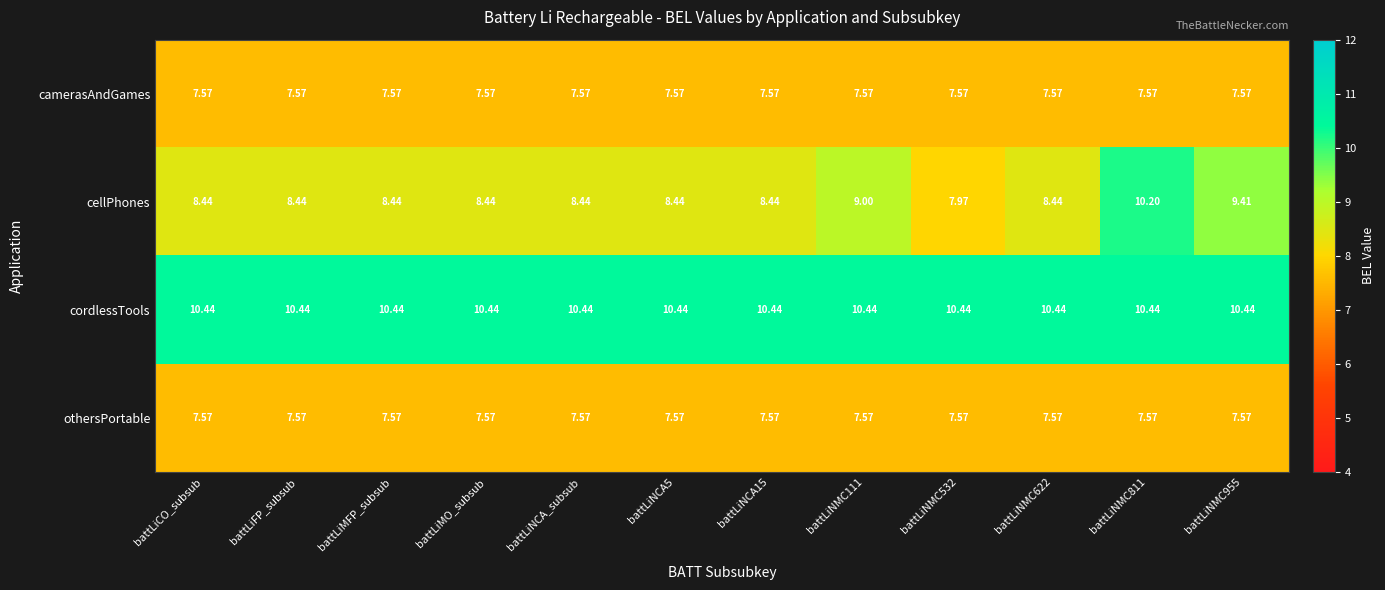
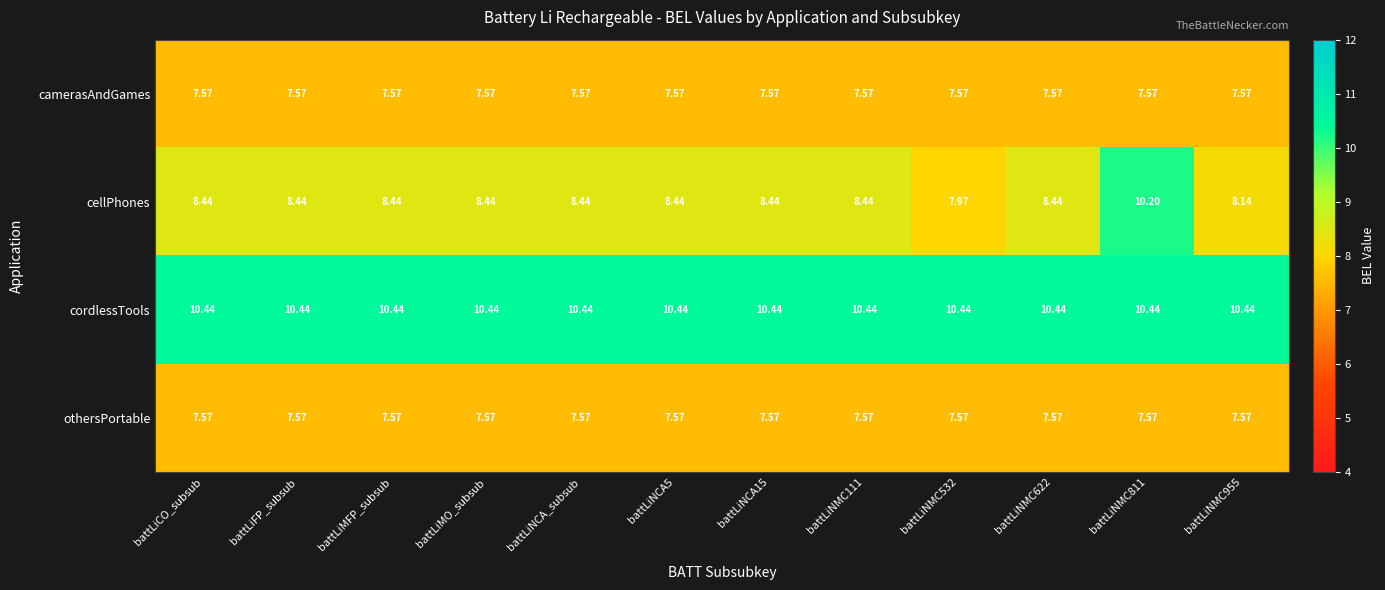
cellPhones, battLiNMC111: 9.00 -> 8.44
cellPhones, battLiNMC955: 9.41 -> 8.14
